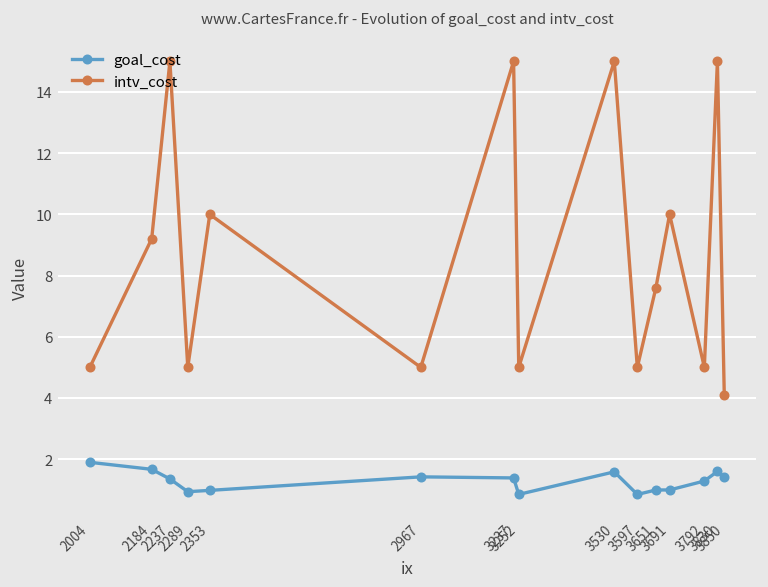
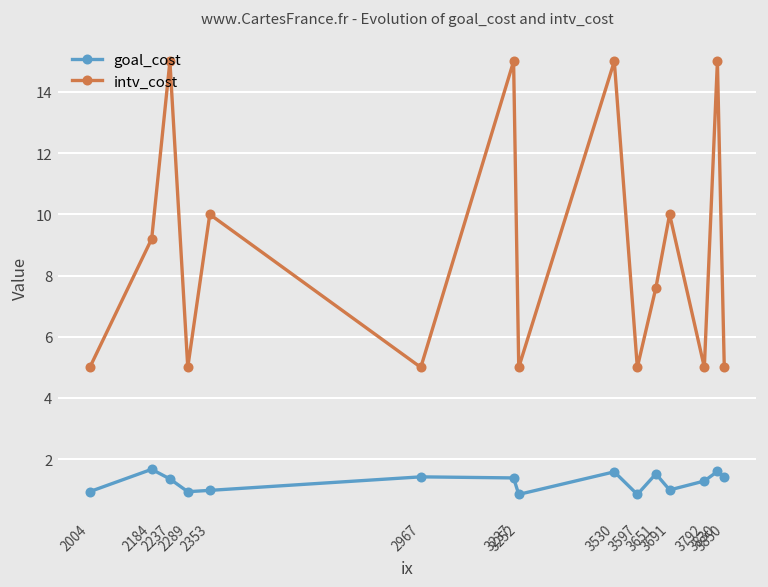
goal_cost, 2004: 1.9 -> 0.9
goal_cost, 3651: 1.0 -> 1.5
intv_cost, 3850: 4.1 -> 5.0
